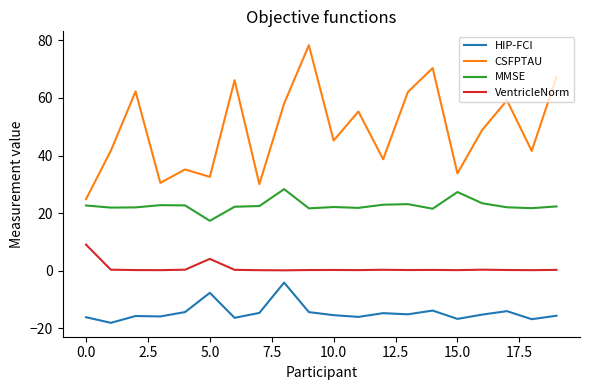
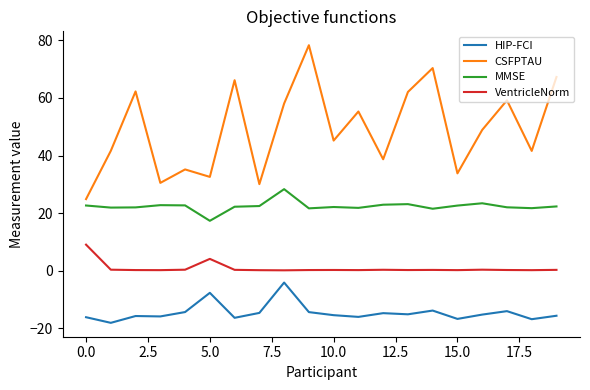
MMSE, 15.0: 27 -> 23
